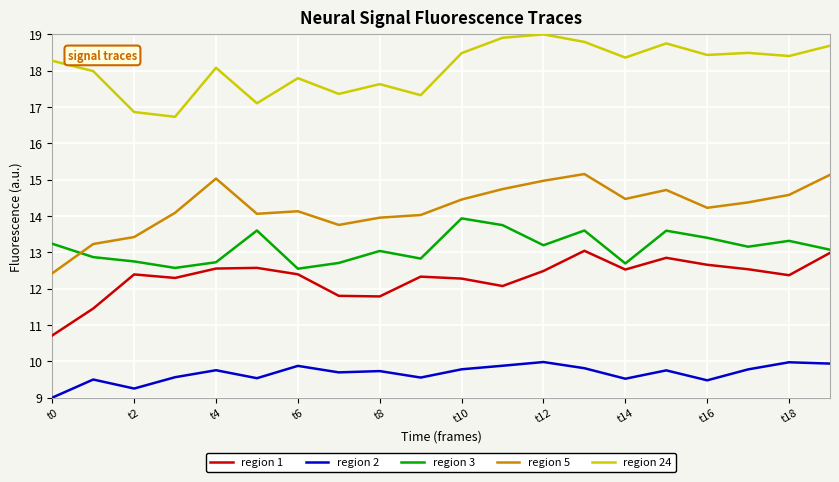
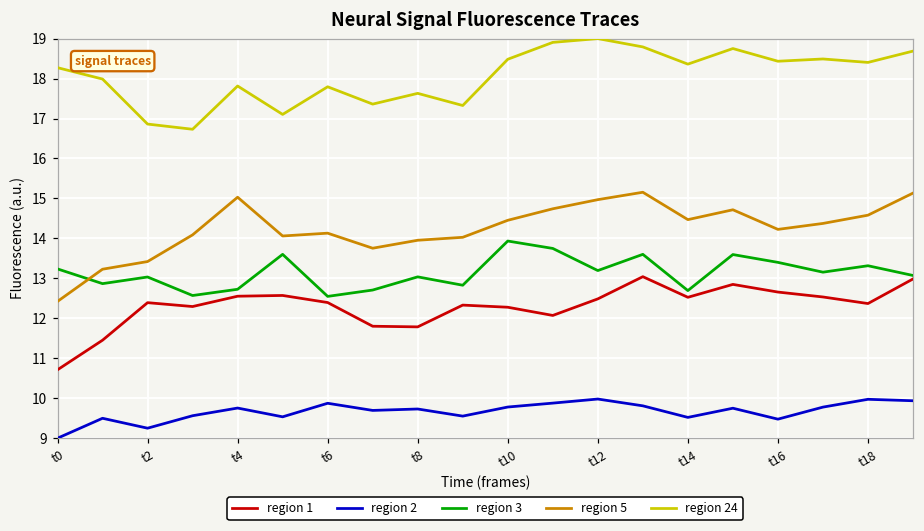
region 3, t2: 12.7 -> 13.0
region 24, t4: 18.1 -> 17.8
